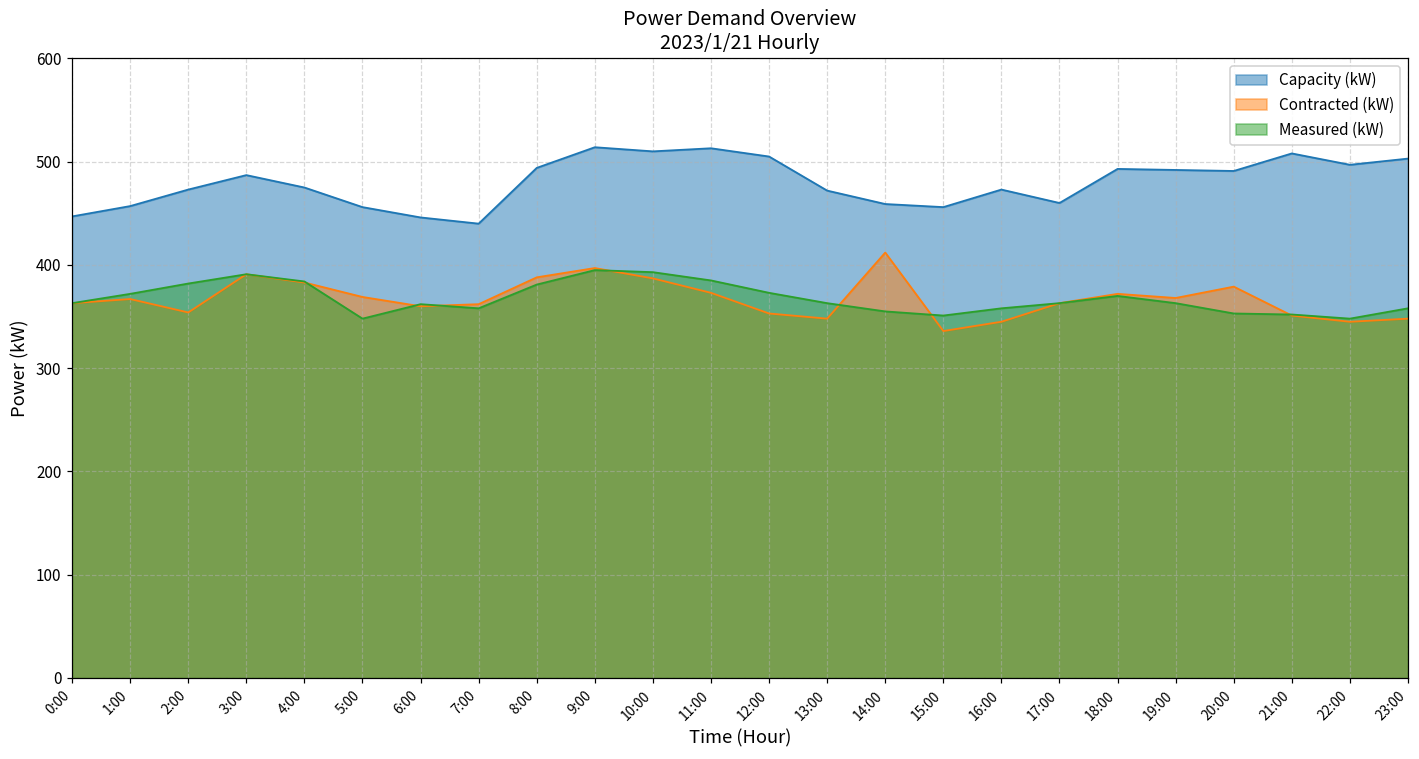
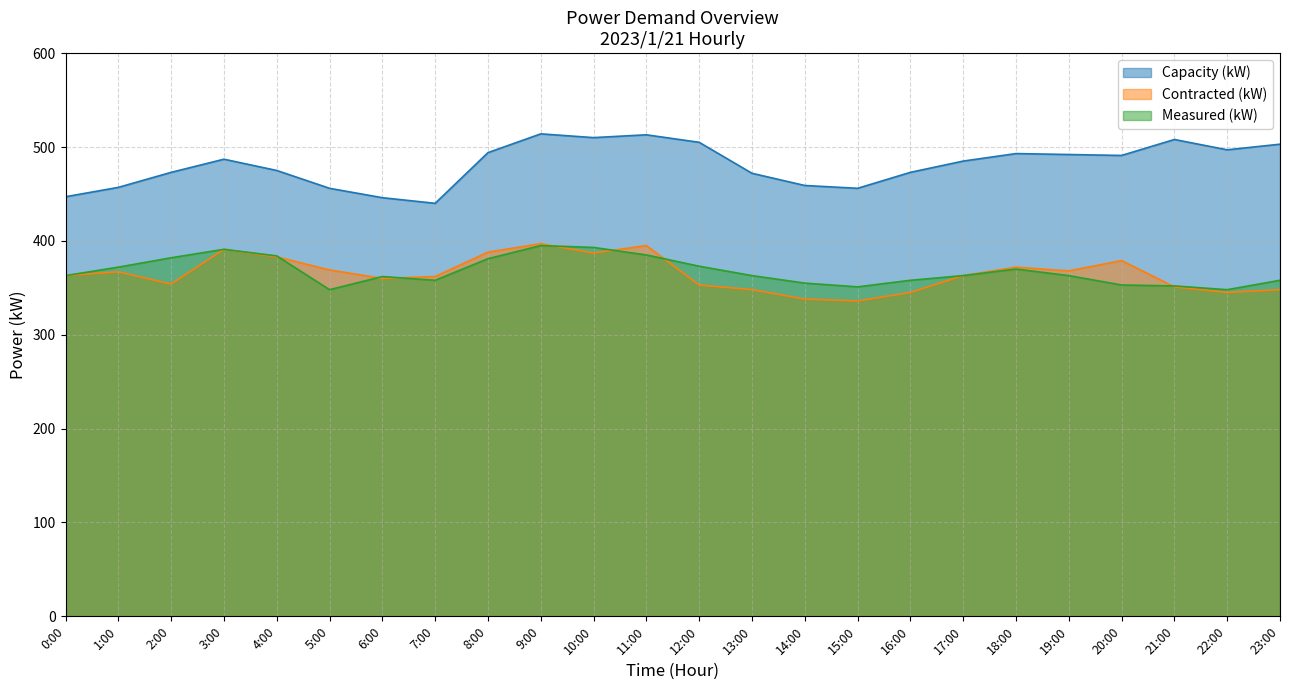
Contracted (kW), 11:00: 370 -> 400
Contracted (kW), 14:00: 410 -> 340
Capacity (kW), 17:00: 460 -> 490
